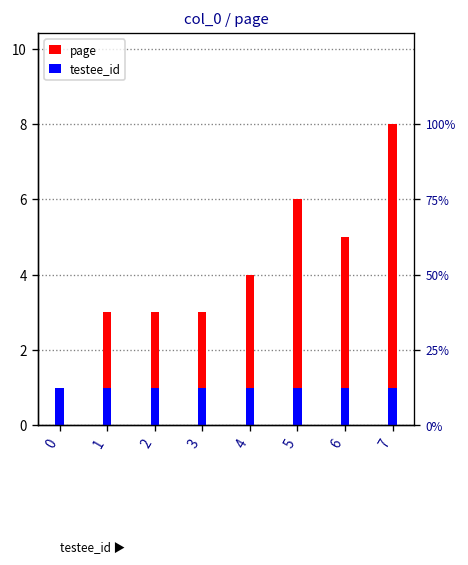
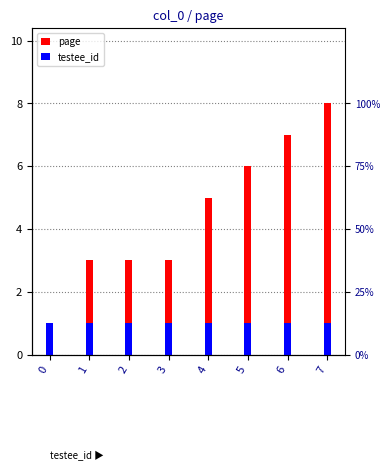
page, 4: 4 -> 5
page, 6: 5 -> 7
